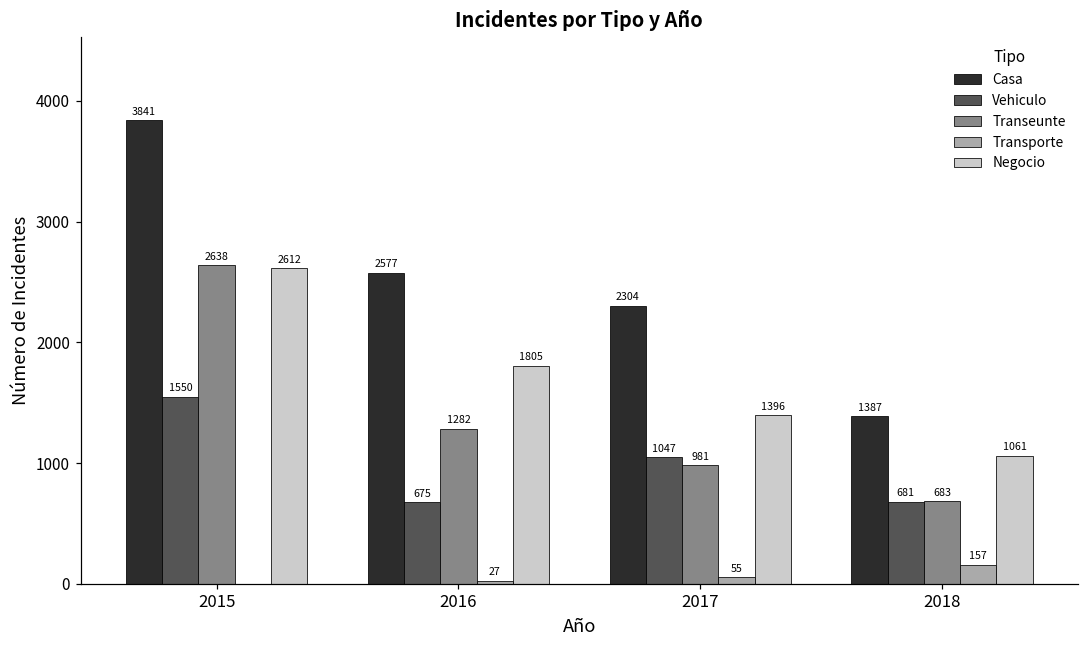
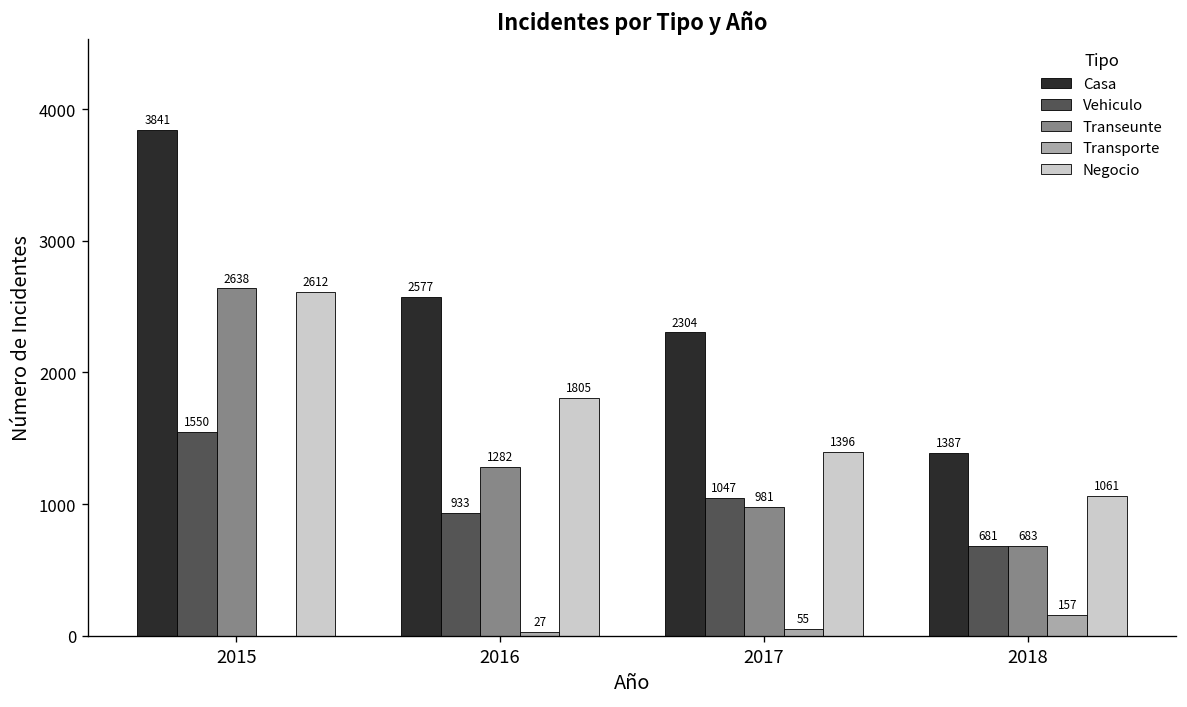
Vehiculo, 2016: 675 -> 933
